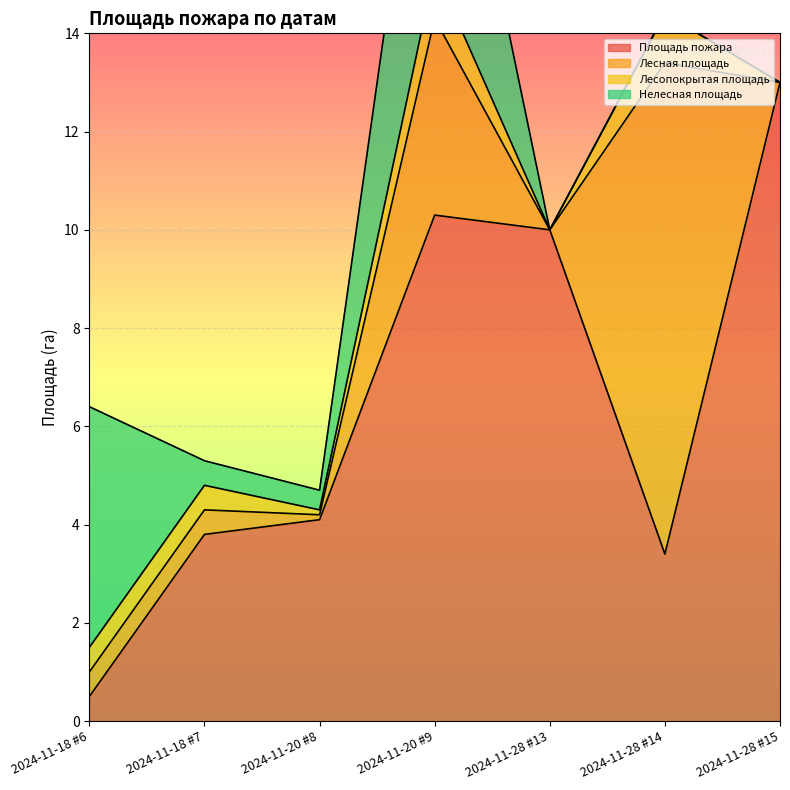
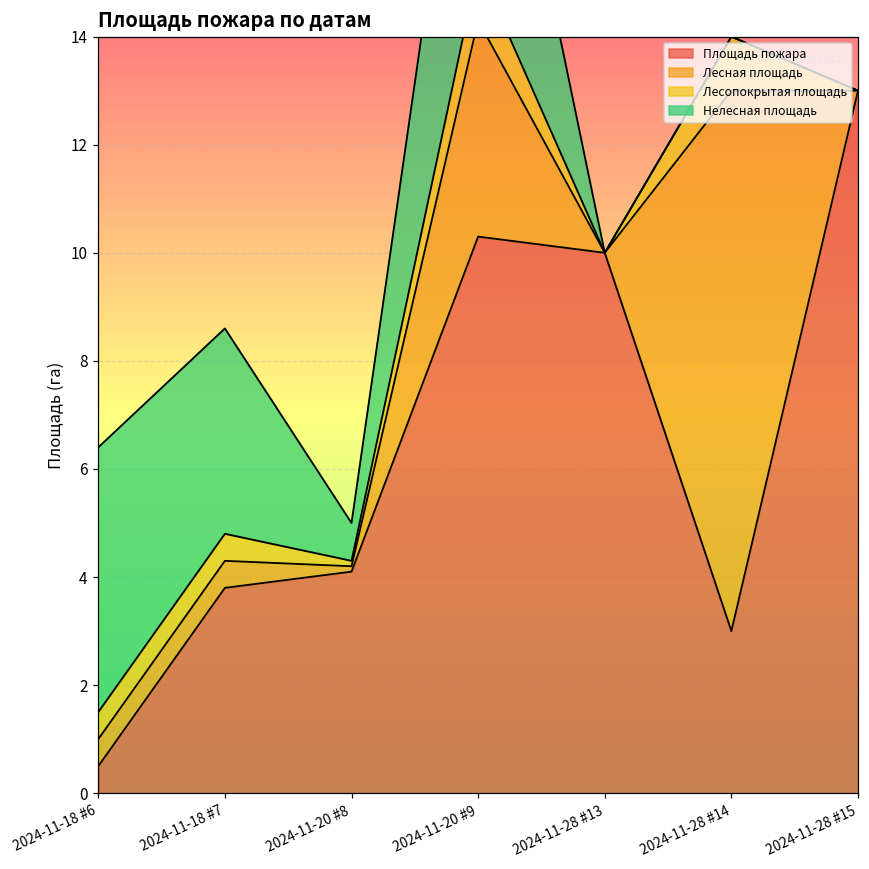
Нелесная площадь, 2024-11-18 #7: 0.5 -> 3.8
Нелесная площадь, 2024-11-20 #8: 0.4 -> 0.7
Площадь пожара, 2024-11-28 #14: 3.4 -> 3.0
